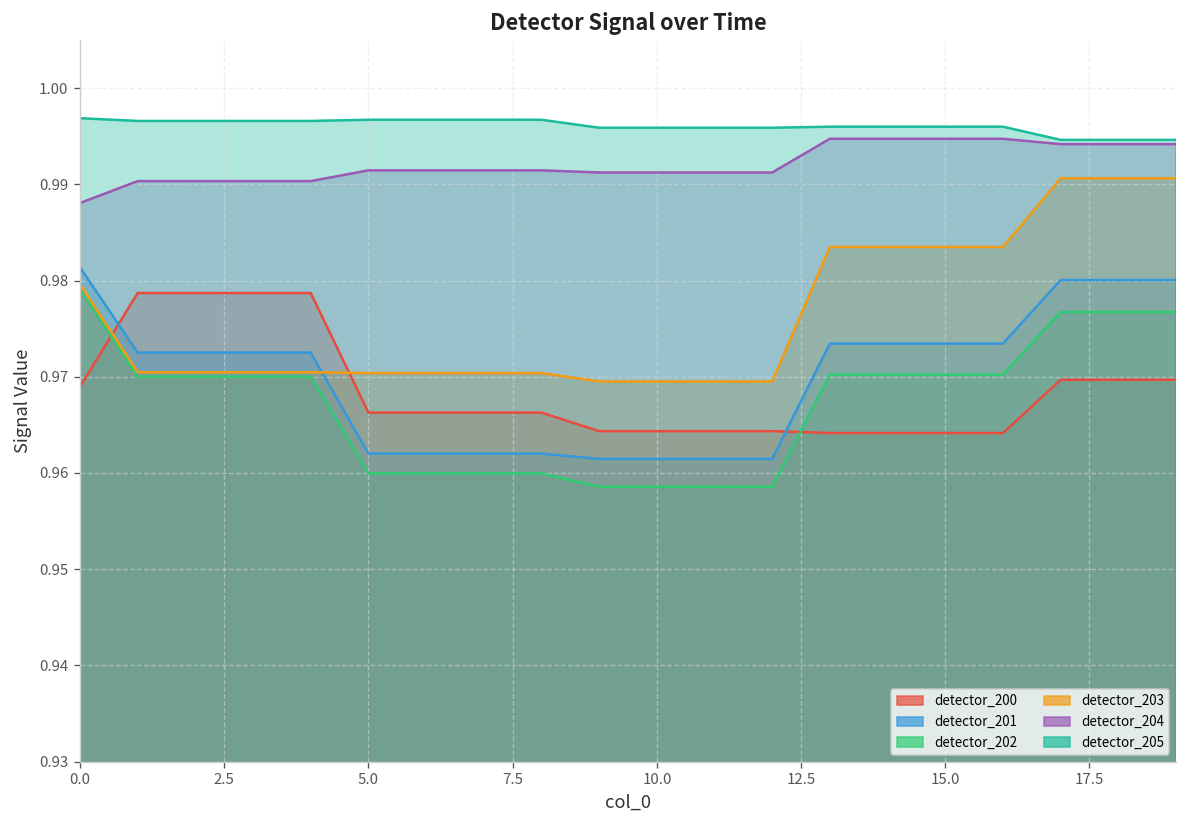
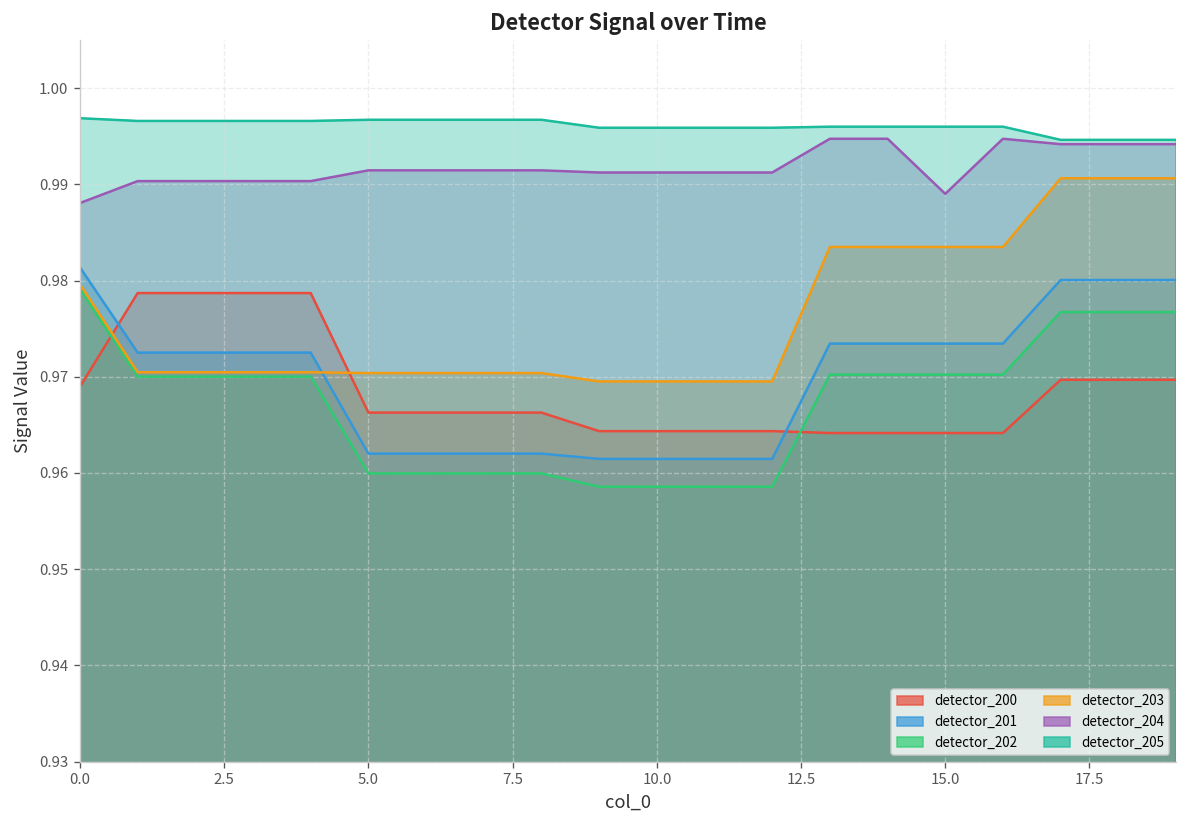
detector_204, 15.0: 0.995 -> 0.989
